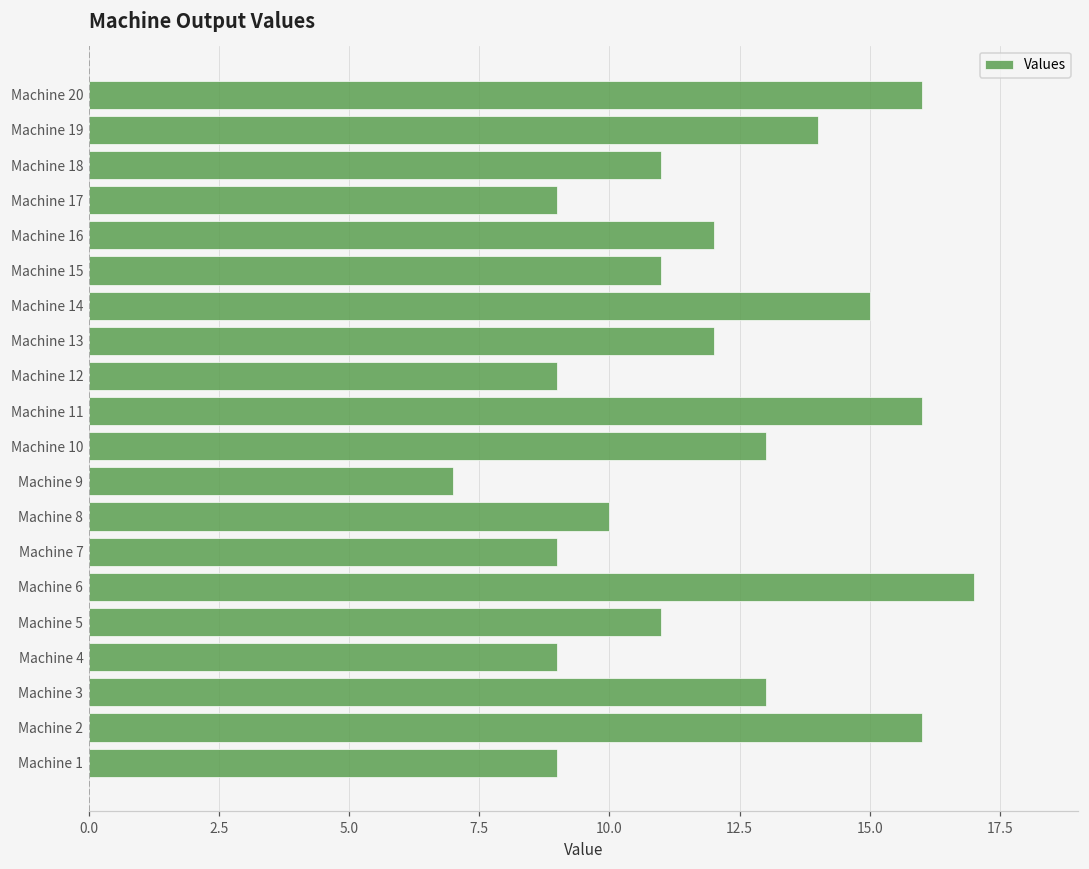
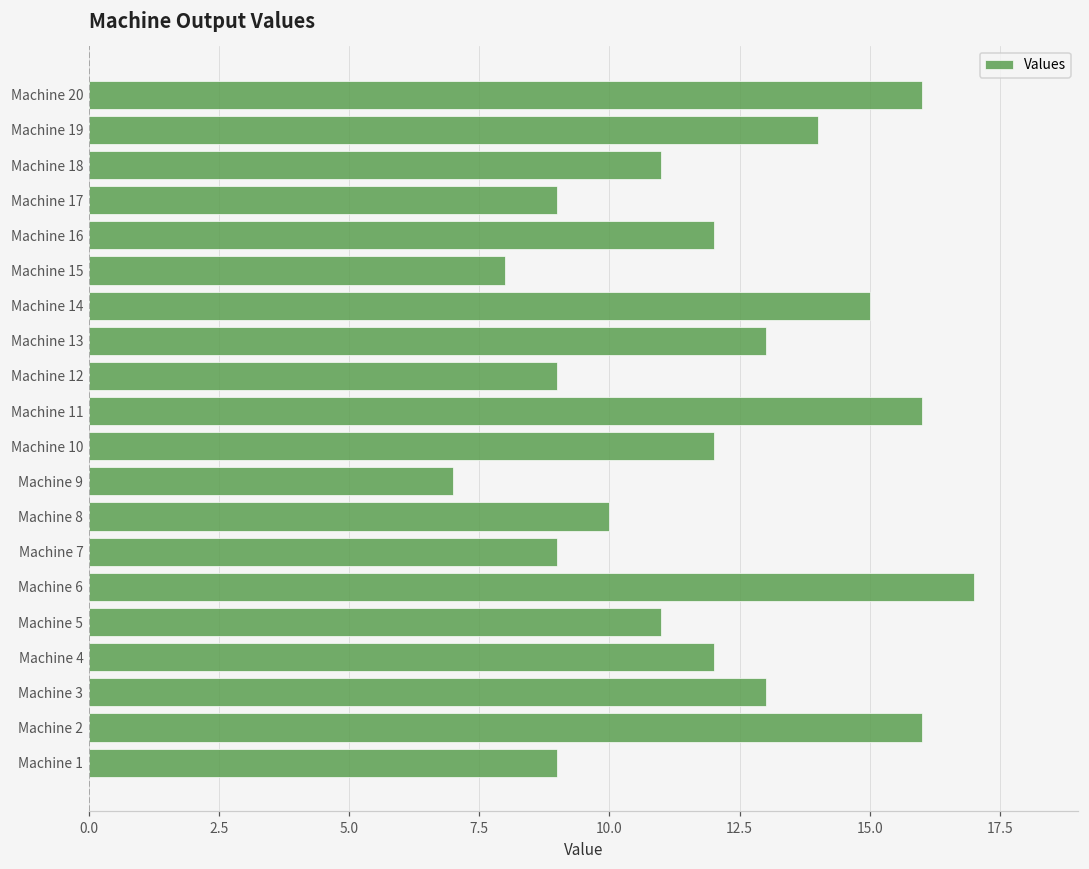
Machine 15: 11 -> 8
Machine 13: 12 -> 13
Machine 10: 13 -> 12
Machine 4: 9 -> 12
